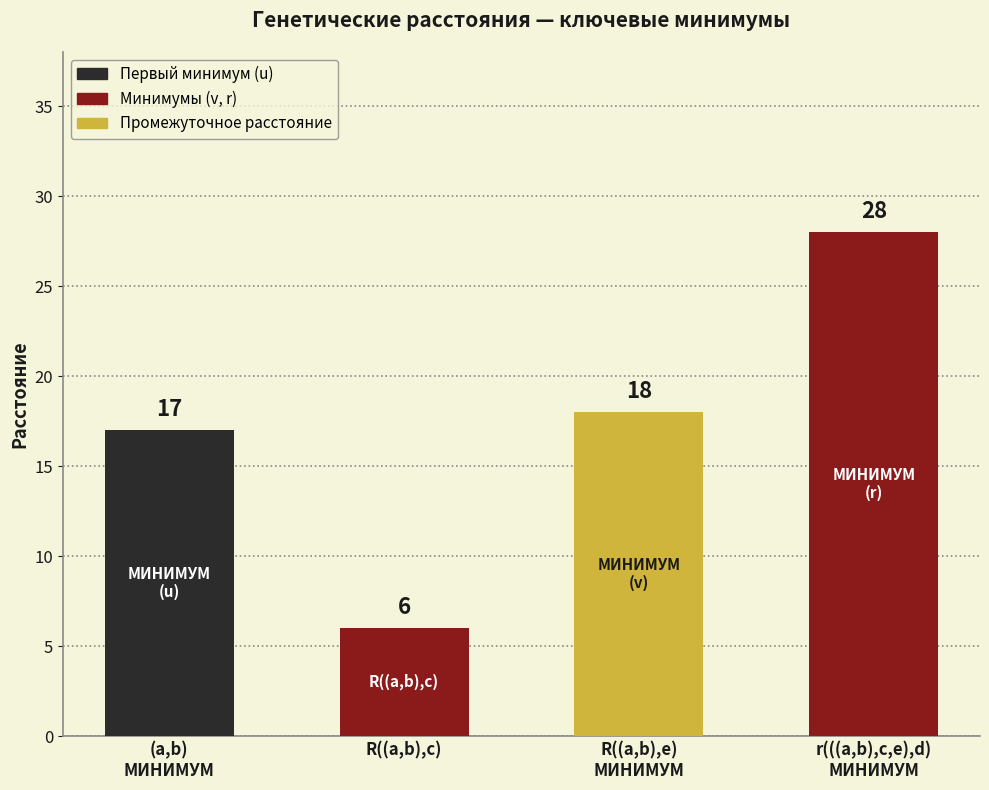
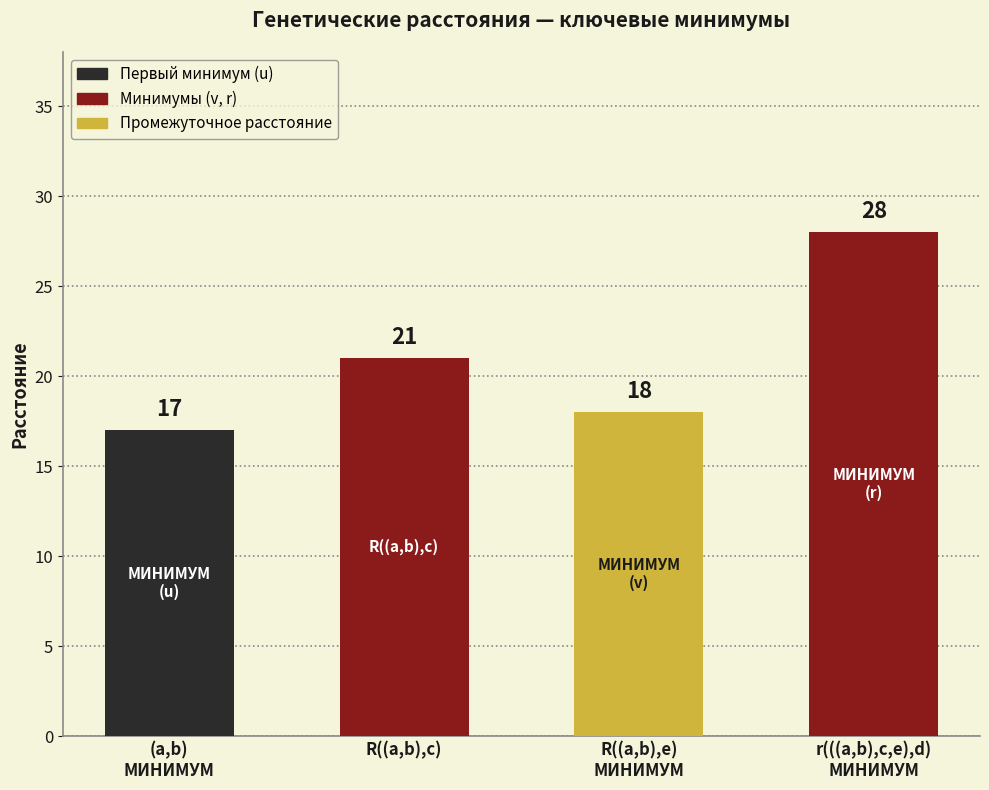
R((a,b),c): 6 -> 21
